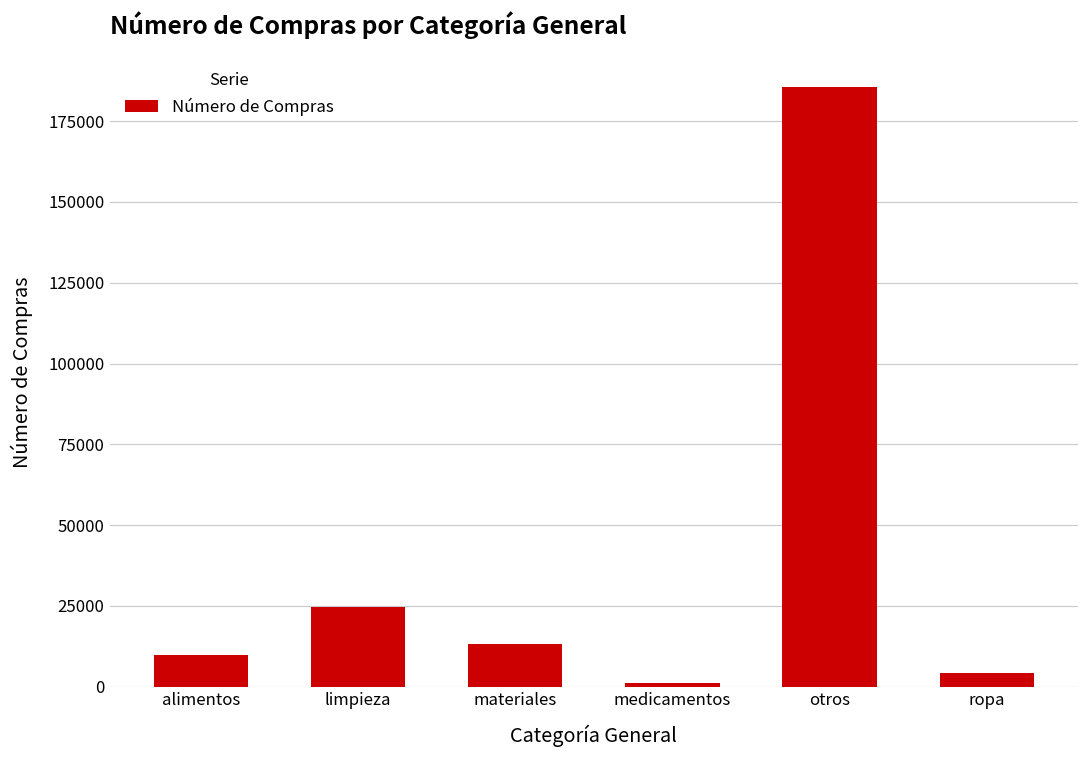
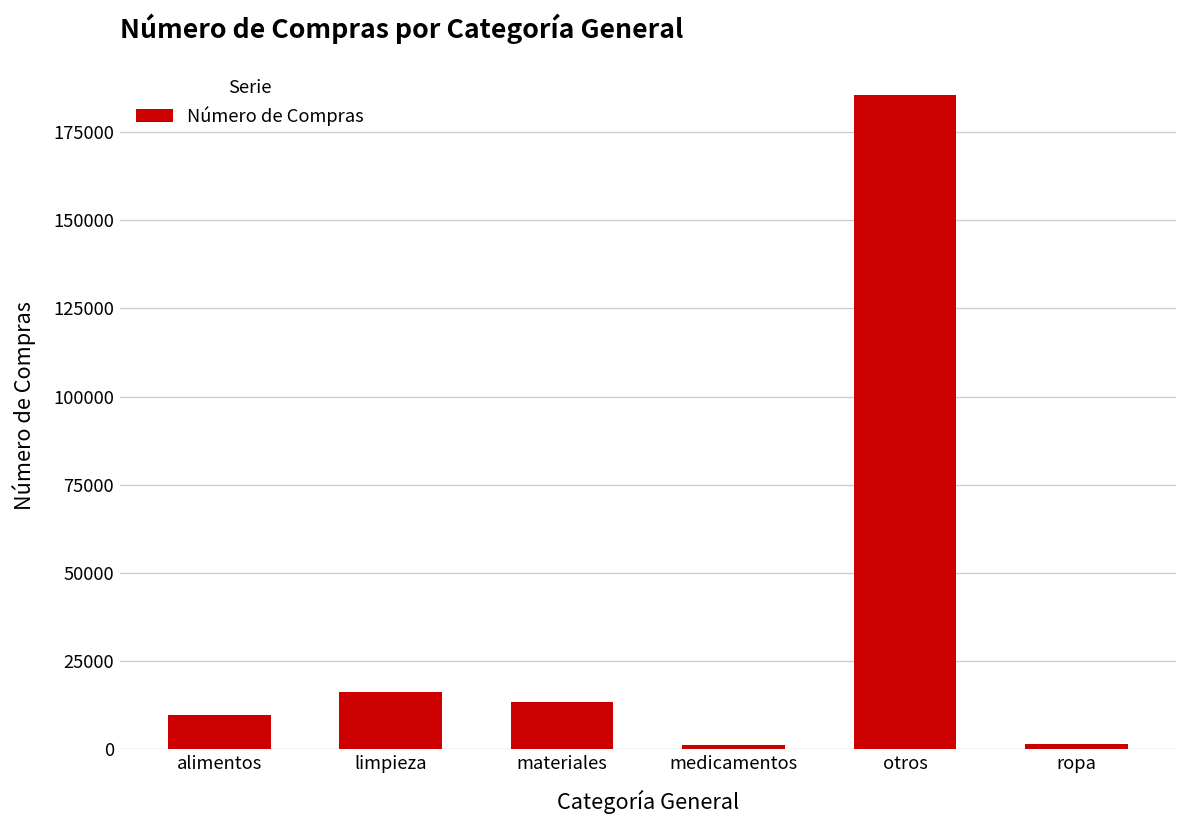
limpieza: 25000 -> 16000
ropa: 4000 -> 1000
